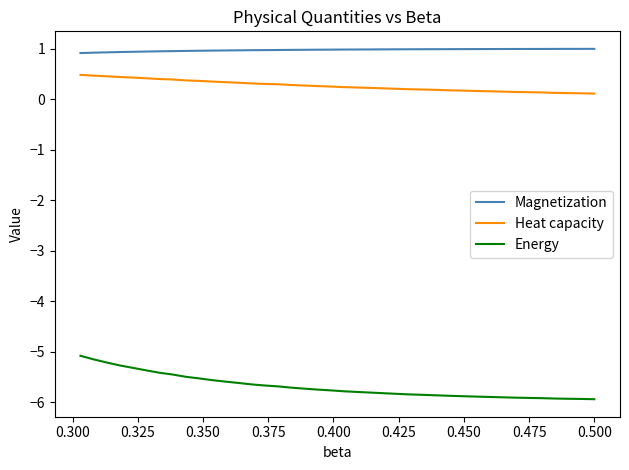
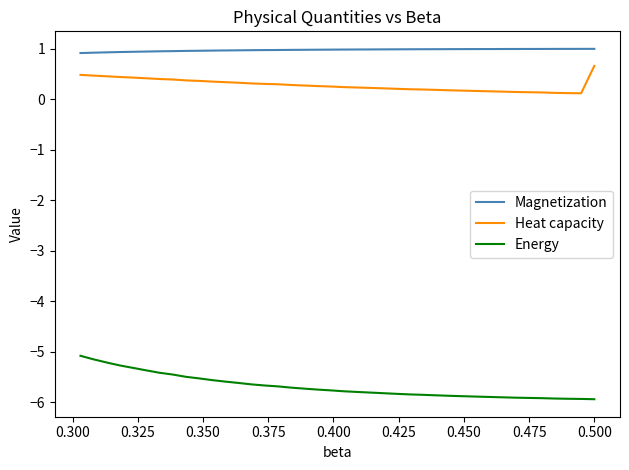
Heat capacity, 0.500: 0.1 -> 0.7
